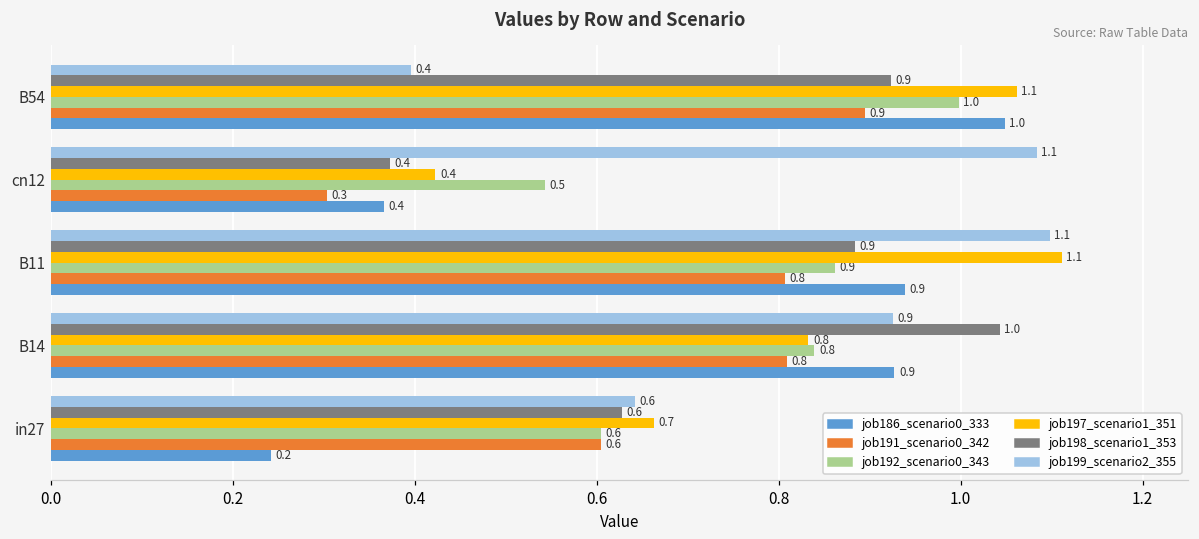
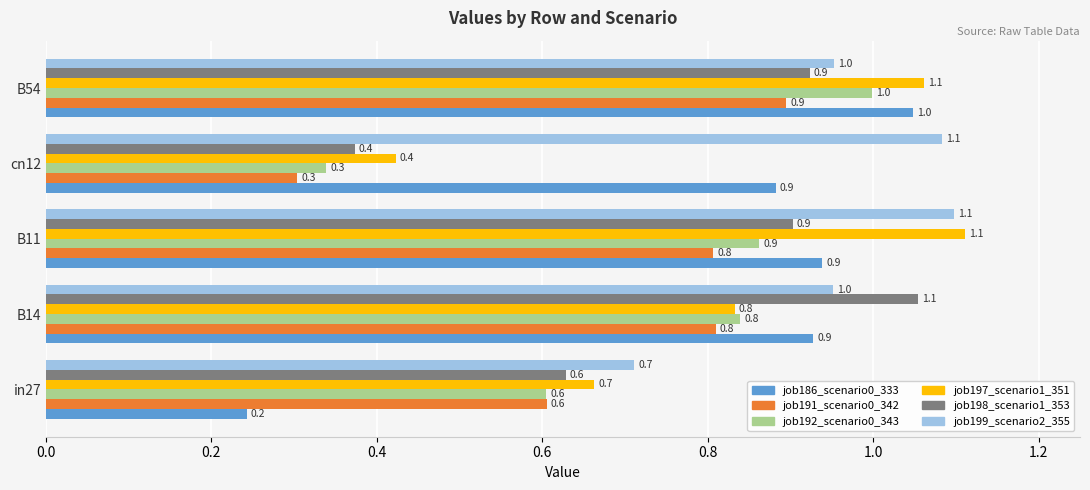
job199_scenario2_355, B54: 0.4 -> 1.0
job192_scenario0_343, cn12: 0.5 -> 0.3
job186_scenario0_333, cn12: 0.4 -> 0.9
job198_scenario1_353, B11: 0.88 -> 0.90
job199_scenario2_355, B14: 0.9 -> 1.0
job198_scenario1_353, B14: 1.0 -> 1.1
job199_scenario2_355, in27: 0.6 -> 0.7
